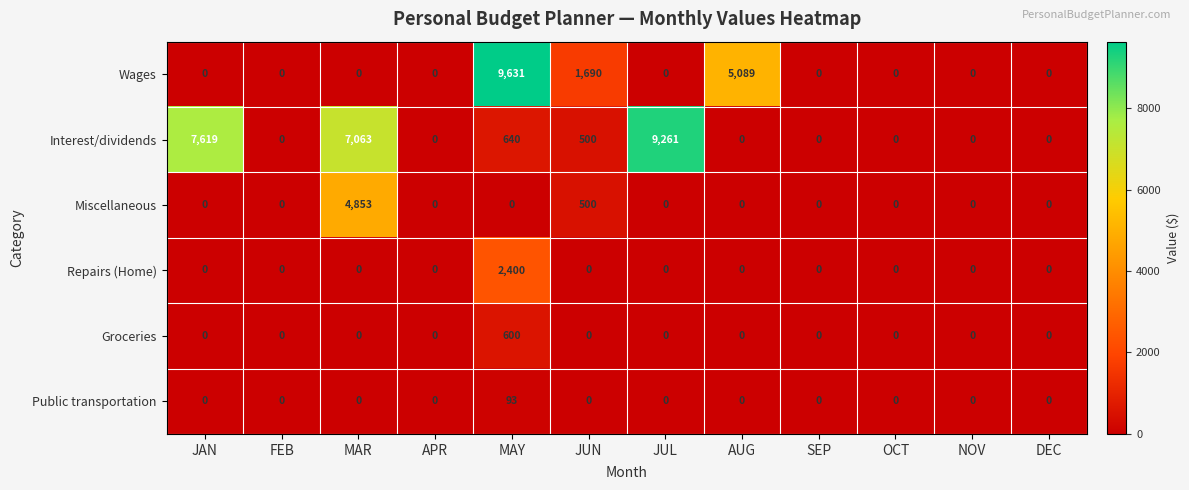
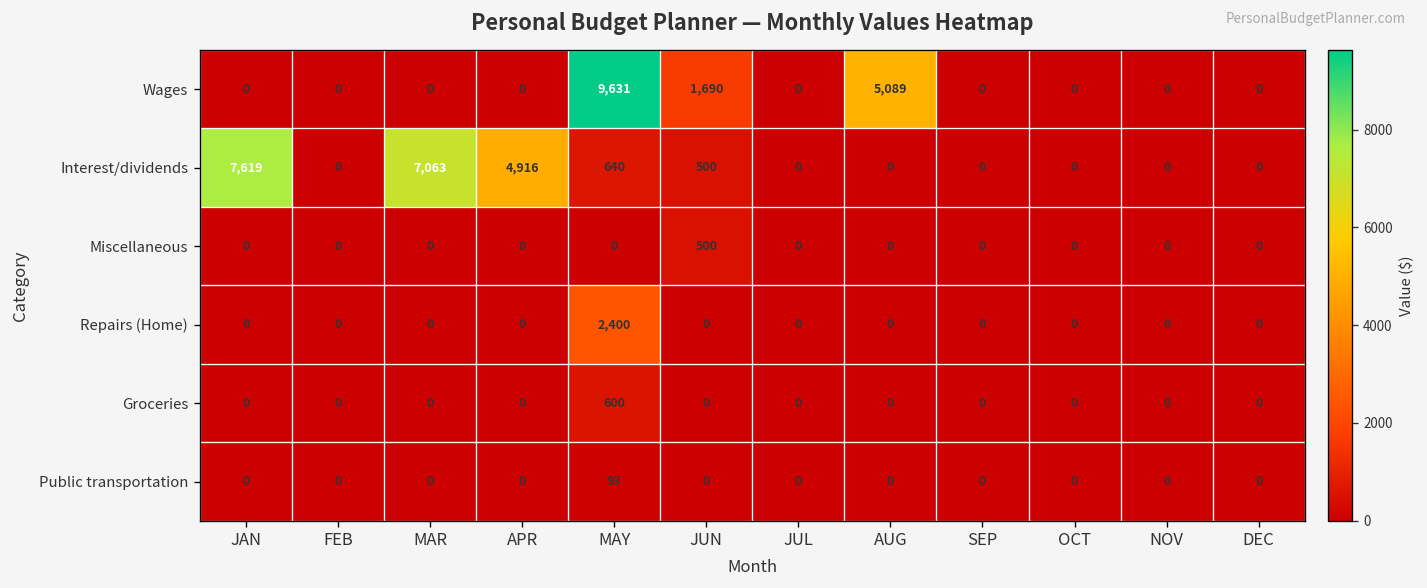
Interest/dividends, APR: 0 -> 4,916
Interest/dividends, JUL: 9,261 -> 0
Miscellaneous, MAR: 4,853 -> 0
